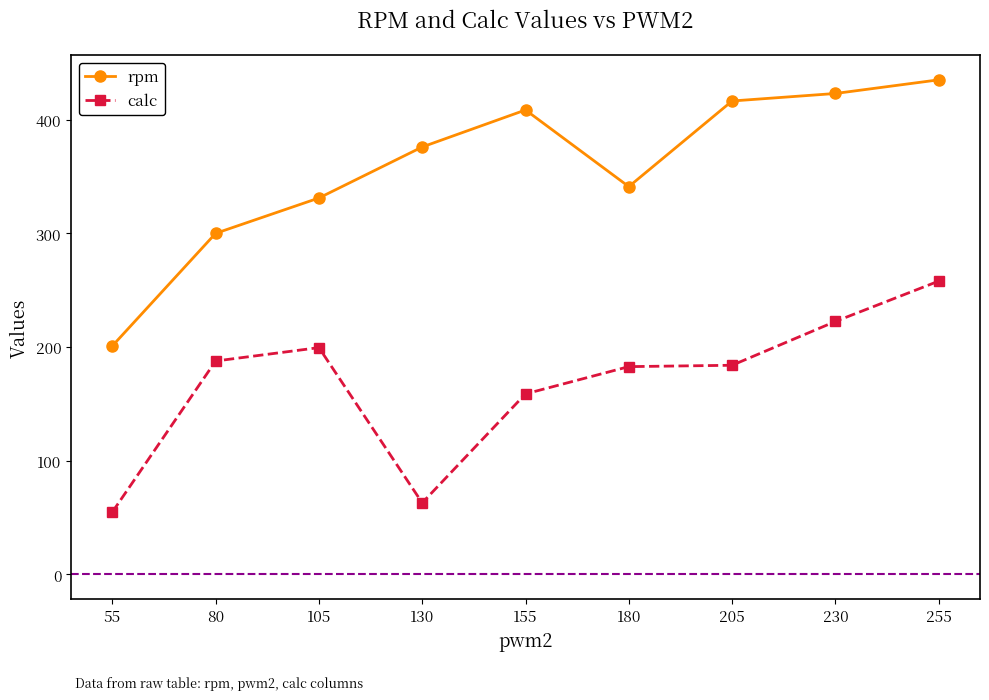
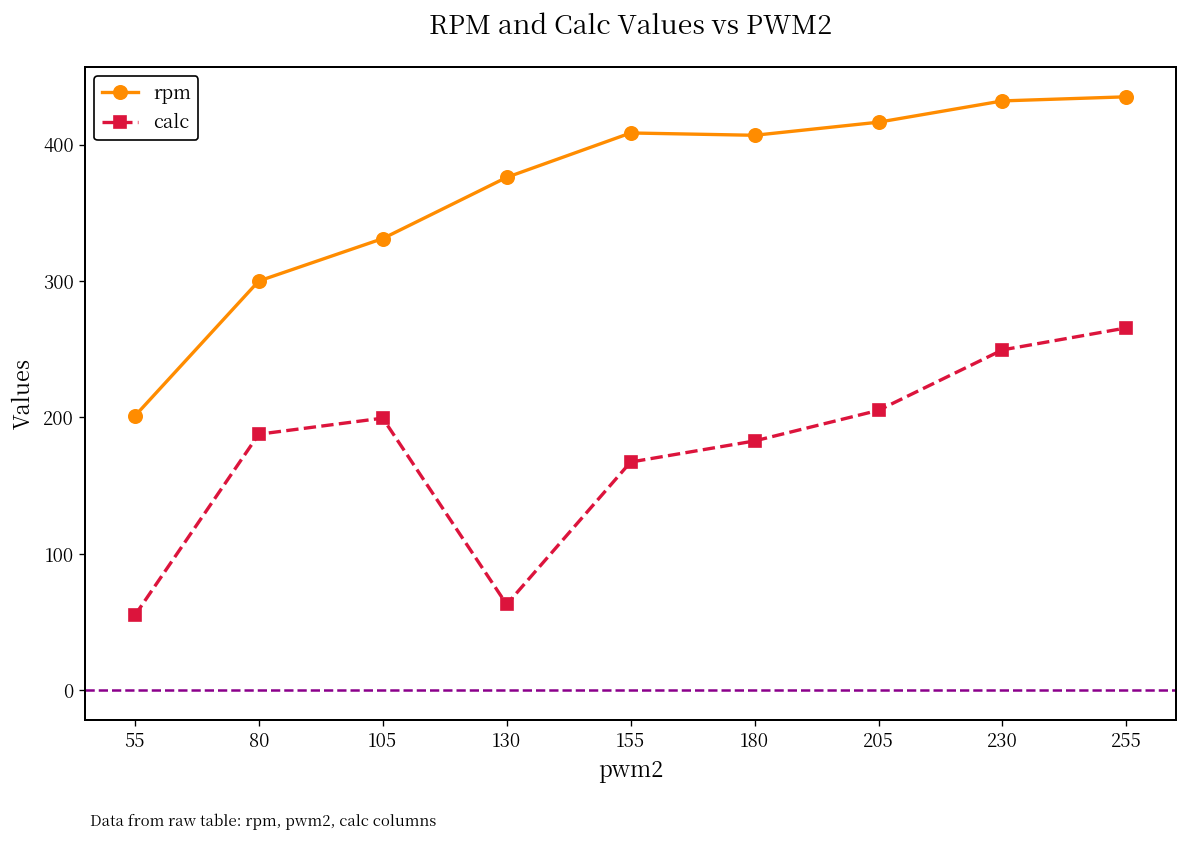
calc, 155: 159 -> 167
rpm, 180: 341 -> 407
calc, 205: 184 -> 205
rpm, 230: 423 -> 432
calc, 230: 223 -> 250
calc, 255: 258 -> 266
